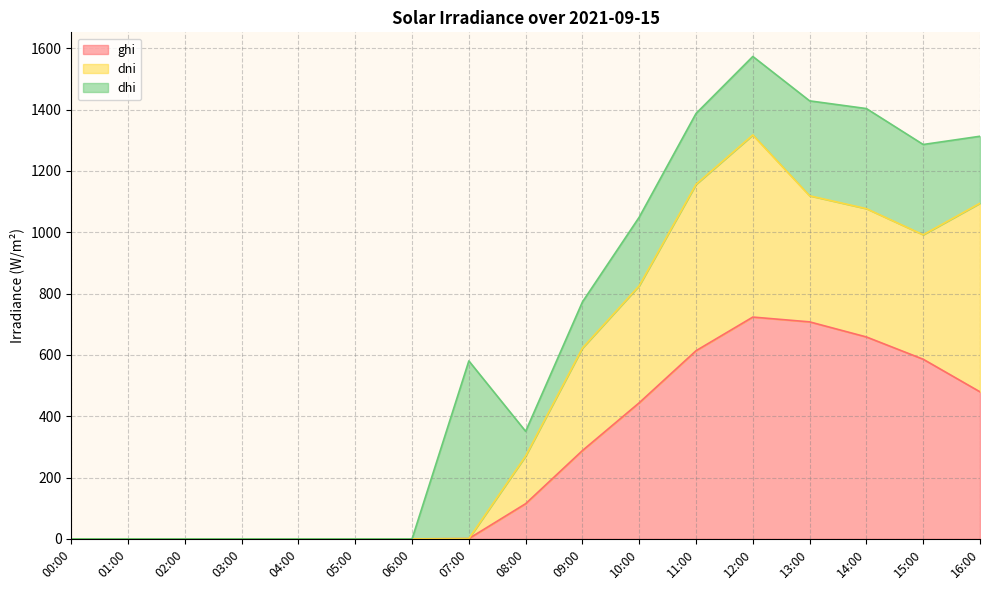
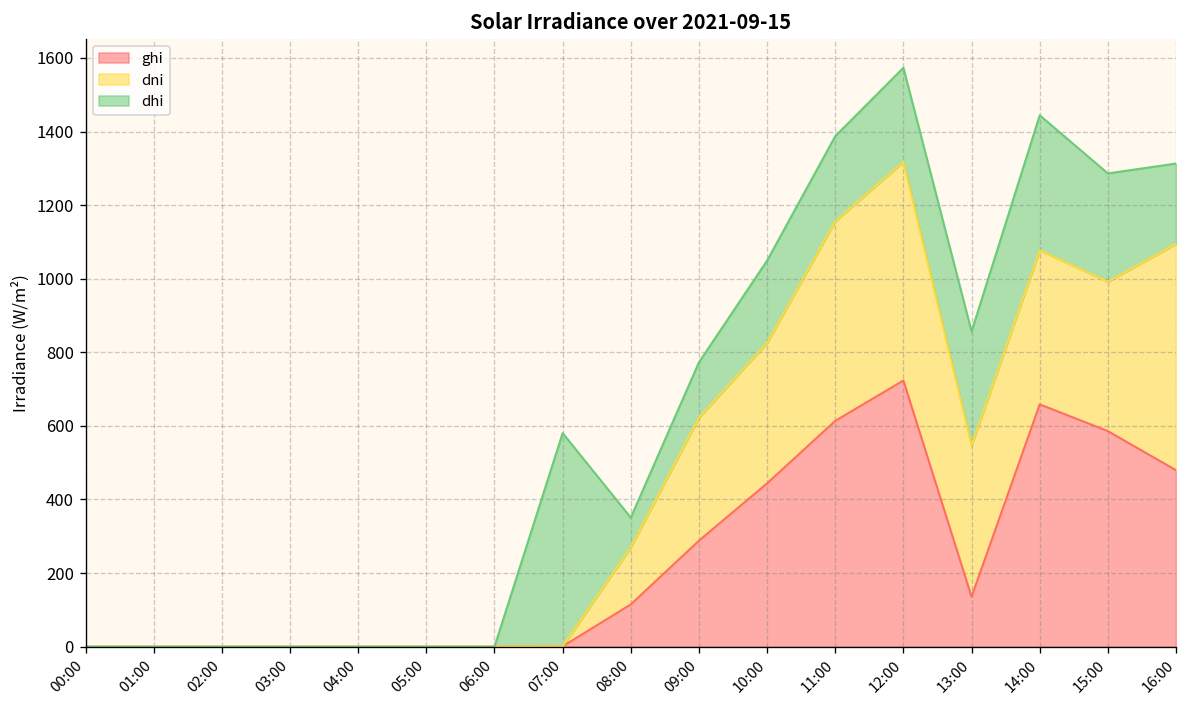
ghi, 13:00: 710 -> 140
dhi, 14:00: 330 -> 370
